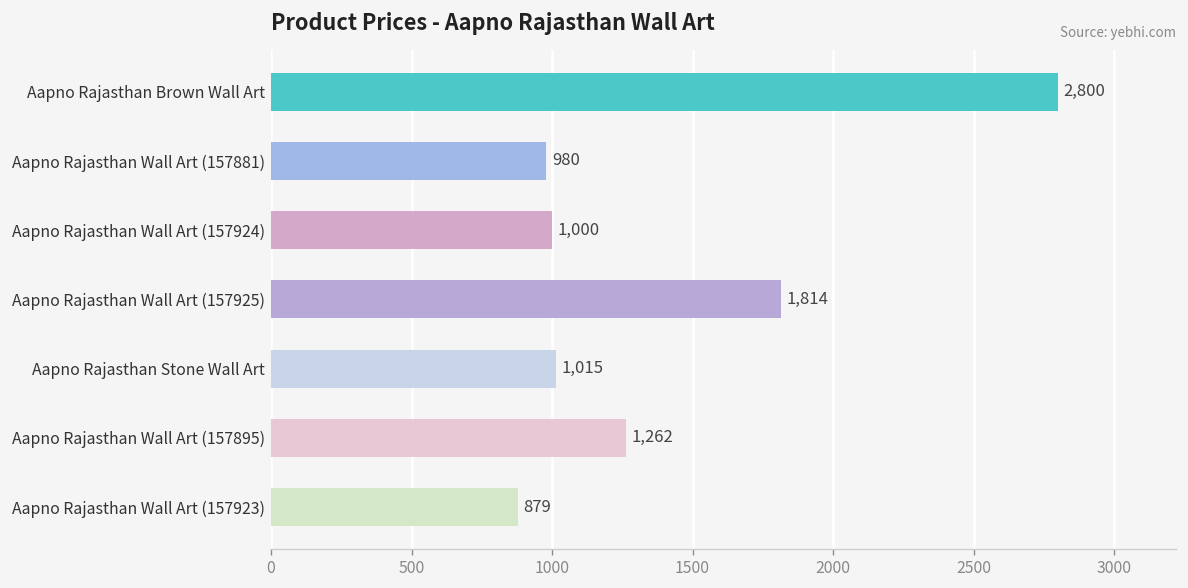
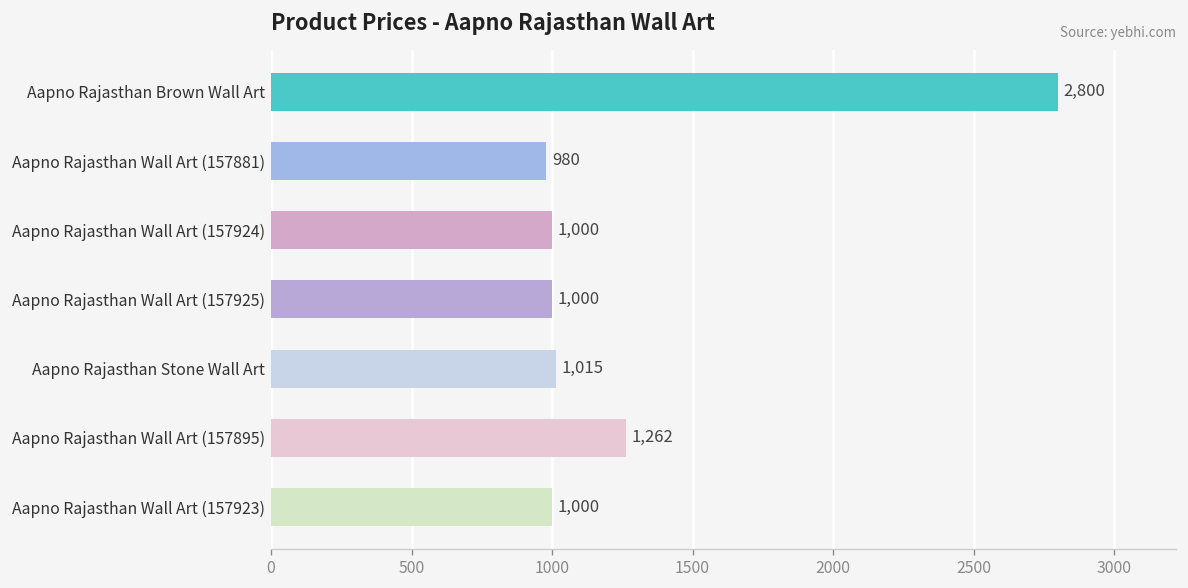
Aapno Rajasthan Wall Art (157925): 1,814 -> 1,000
Aapno Rajasthan Wall Art (157923): 879 -> 1,000
